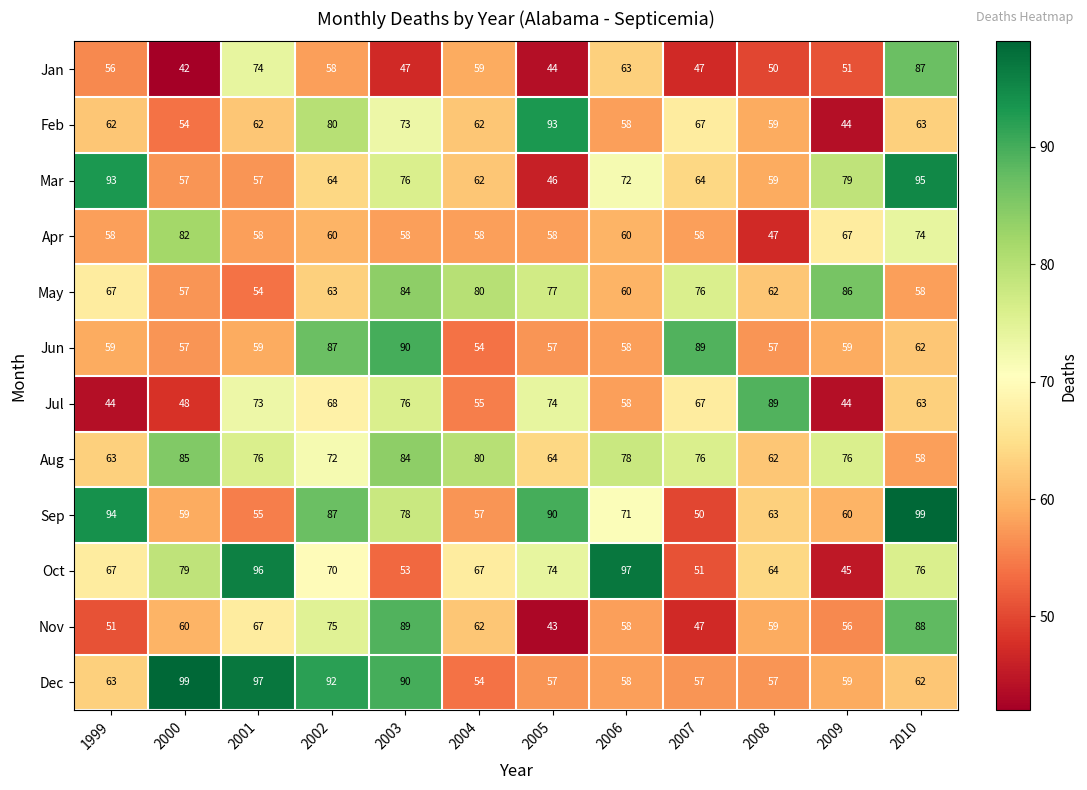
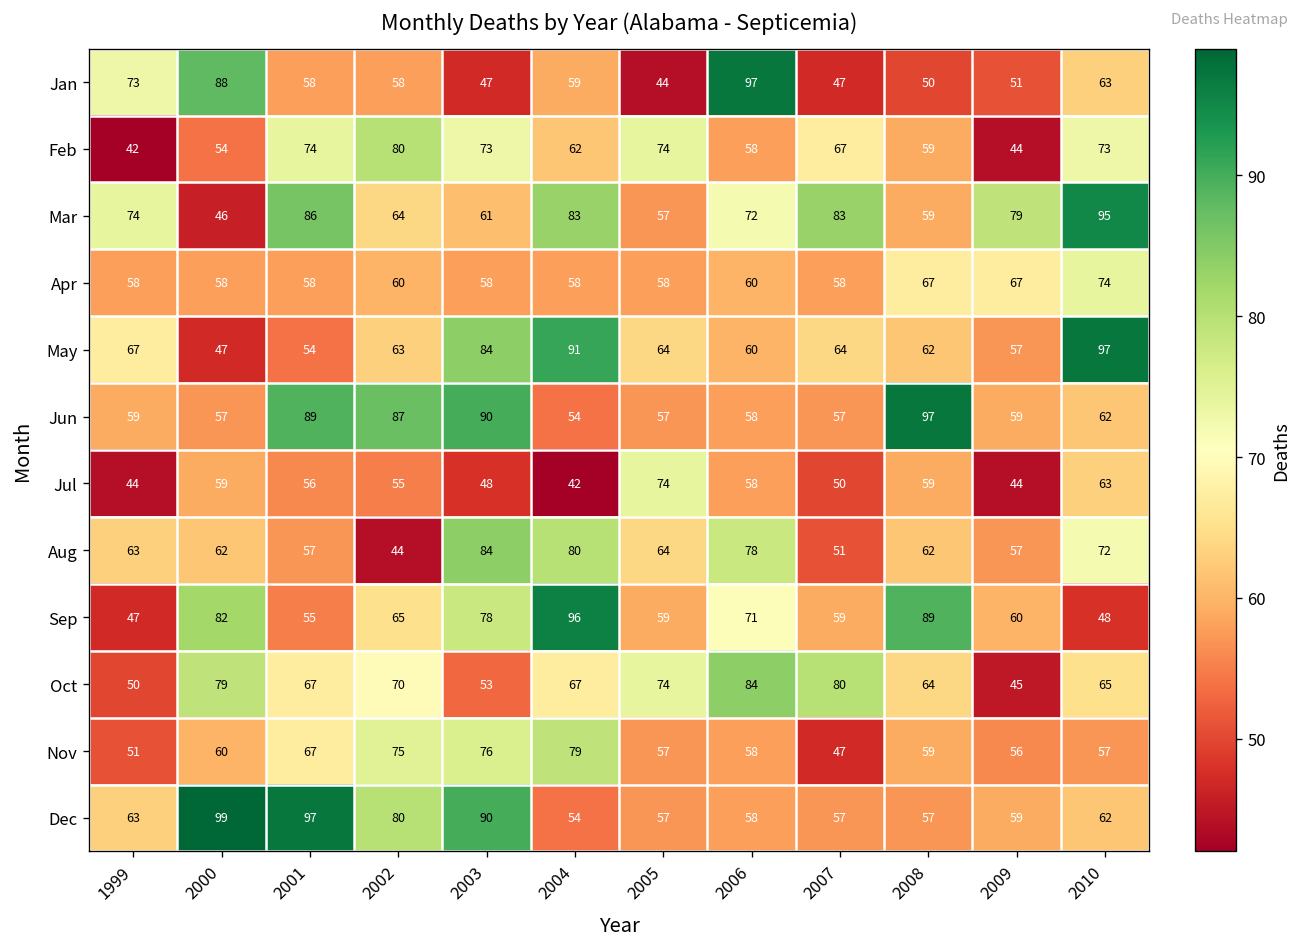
Jan, 1999: 56 -> 73
Jan, 2000: 42 -> 88
Jan, 2001: 74 -> 58
Jan, 2006: 63 -> 97
Jan, 2010: 87 -> 63
Feb, 1999: 62 -> 42
Feb, 2001: 62 -> 74
Feb, 2005: 93 -> 74
Feb, 2010: 63 -> 73
Mar, 1999: 93 -> 74
Mar, 2000: 57 -> 46
Mar, 2001: 57 -> 86
Mar, 2003: 76 -> 61
Mar, 2004: 62 -> 83
Mar, 2005: 46 -> 57
Mar, 2007: 64 -> 83
Apr, 2000: 82 -> 58
Apr, 2008: 47 -> 67
May, 2000: 57 -> 47
May, 2004: 80 -> 91
May, 2005: 77 -> 64
May, 2007: 76 -> 64
May, 2009: 86 -> 57
May, 2010: 58 -> 97
Jun, 2001: 59 -> 89
Jun, 2007: 89 -> 57
Jun, 2008: 57 -> 97
Jul, 2000: 48 -> 59
Jul, 2001: 73 -> 56
Jul, 2002: 68 -> 55
Jul, 2003: 76 -> 48
Jul, 2004: 55 -> 42
Jul, 2007: 67 -> 50
Jul, 2008: 89 -> 59
Aug, 2000: 85 -> 62
Aug, 2001: 76 -> 57
Aug, 2002: 72 -> 44
Aug, 2007: 76 -> 51
Aug, 2009: 76 -> 57
Aug, 2010: 58 -> 72
Sep, 1999: 94 -> 47
Sep, 2000: 59 -> 82
Sep, 2002: 87 -> 65
Sep, 2004: 57 -> 96
Sep, 2005: 90 -> 59
Sep, 2007: 50 -> 59
Sep, 2008: 63 -> 89
Sep, 2010: 99 -> 48
Oct, 1999: 67 -> 50
Oct, 2001: 96 -> 67
Oct, 2006: 97 -> 84
Oct, 2007: 51 -> 80
Oct, 2010: 76 -> 65
Nov, 2003: 89 -> 76
Nov, 2004: 62 -> 79
Nov, 2005: 43 -> 57
Nov, 2010: 88 -> 57
Dec, 2002: 92 -> 80
